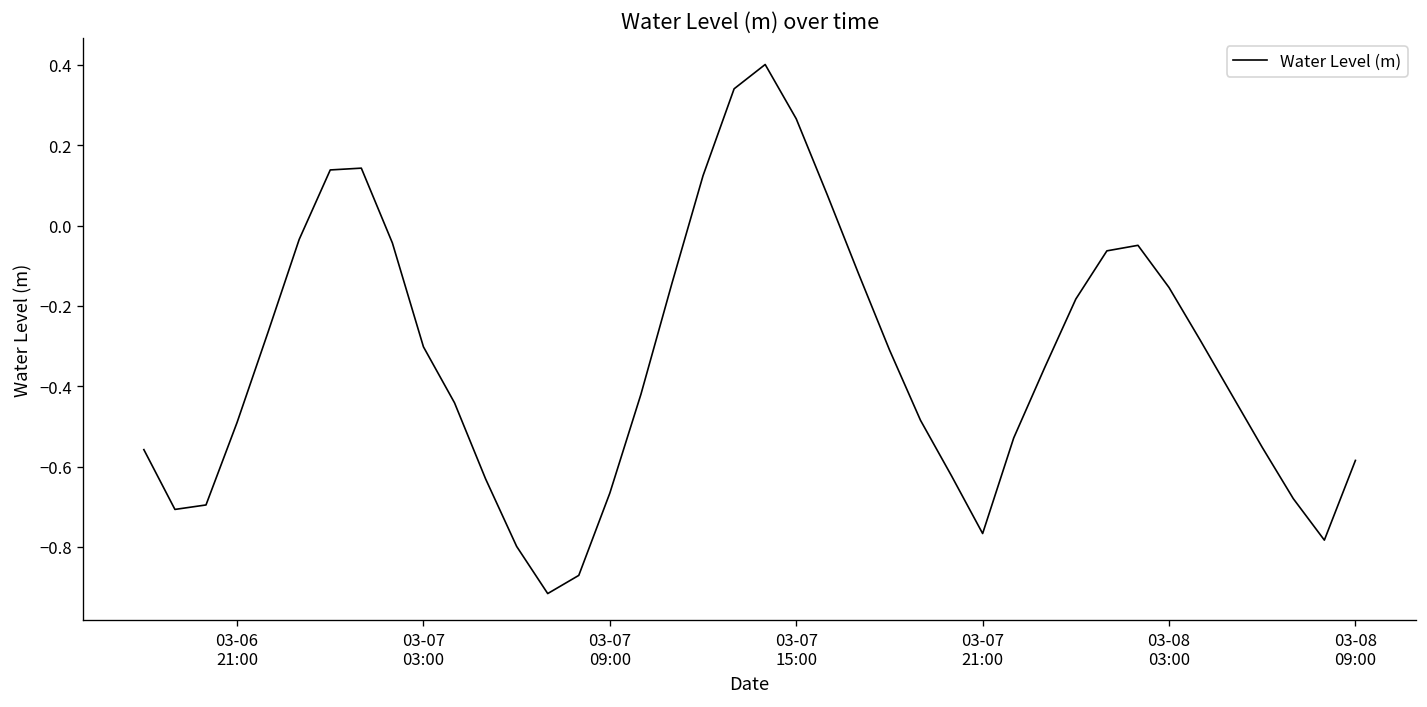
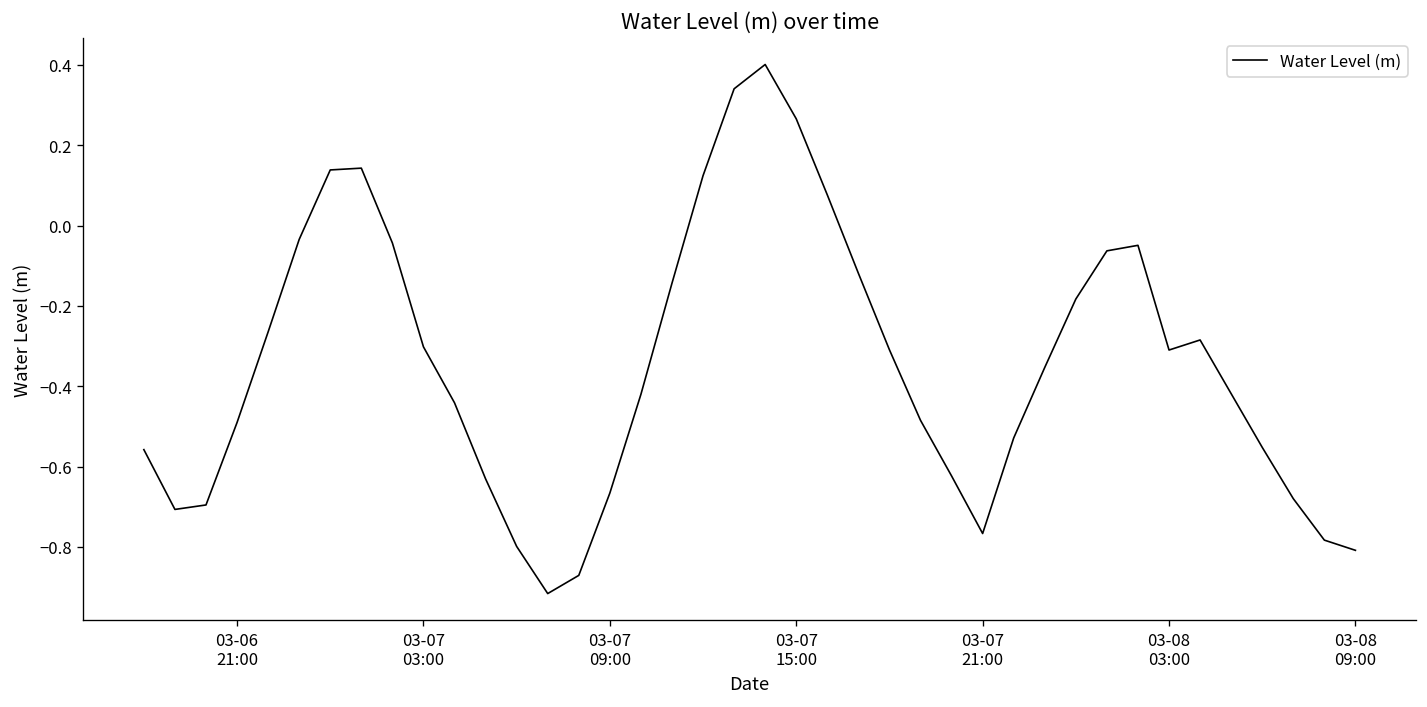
03-08 03:00: -0.15 -> -0.31
03-08 09:00: -0.58 -> -0.81
